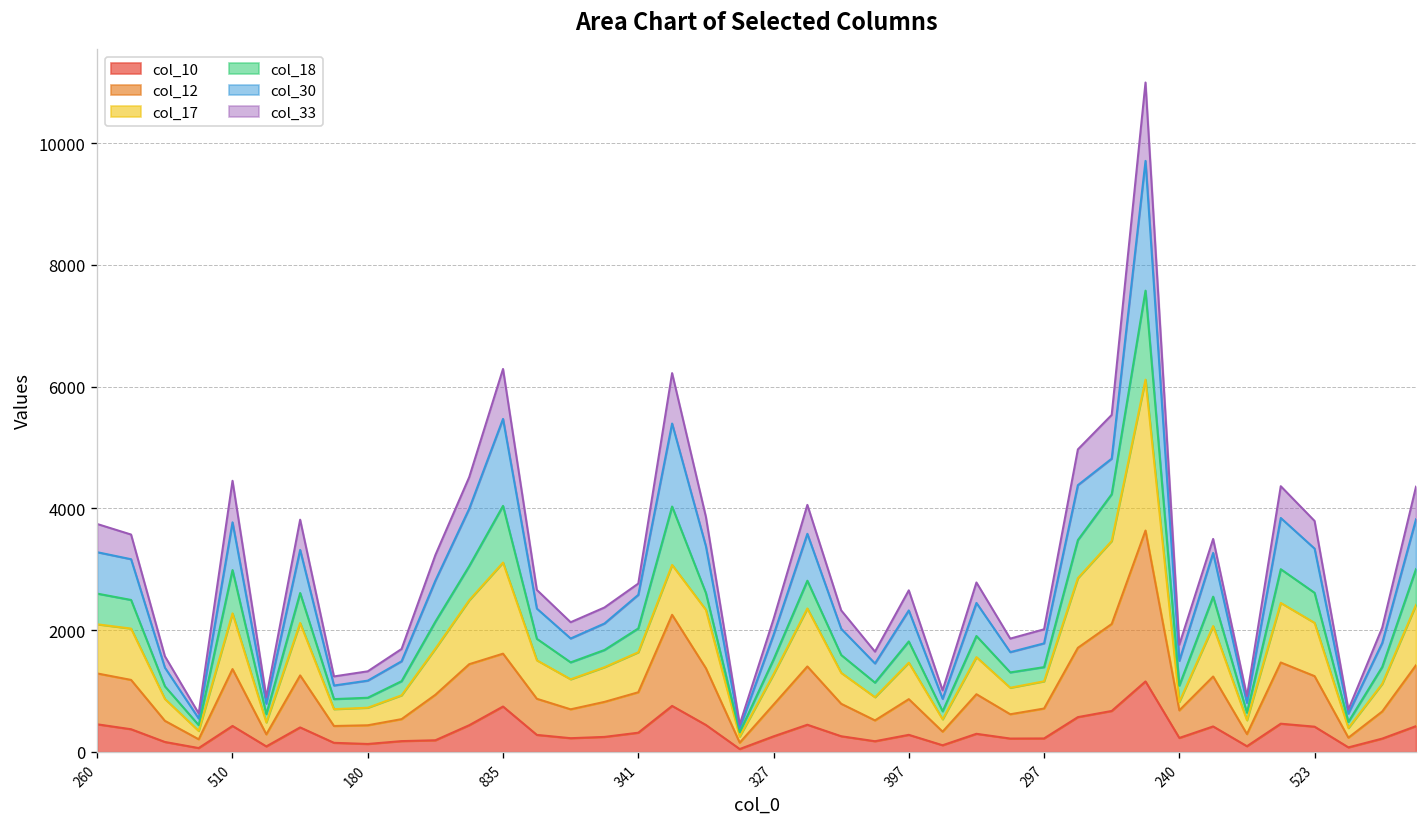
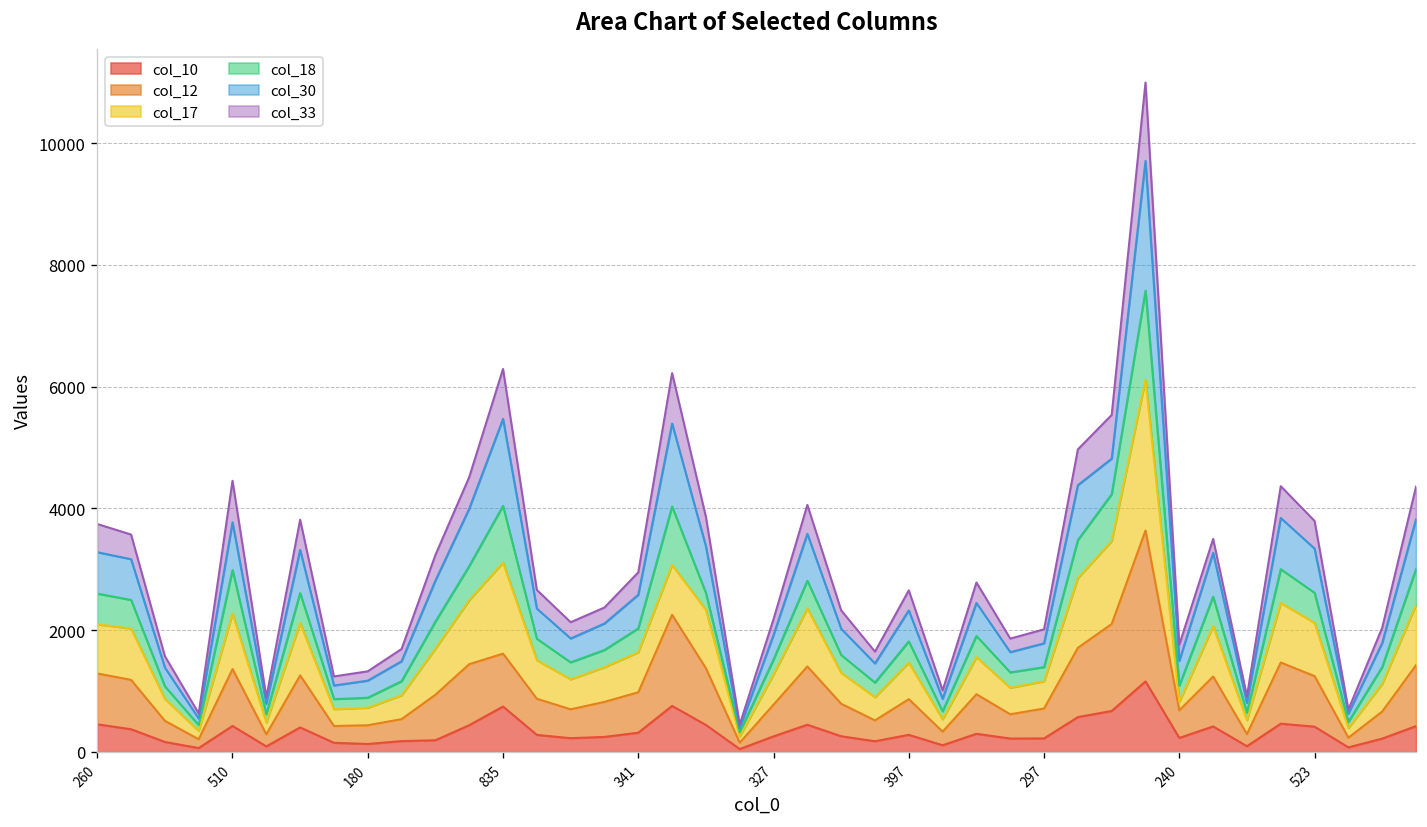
col_33, 341: 200 -> 400
